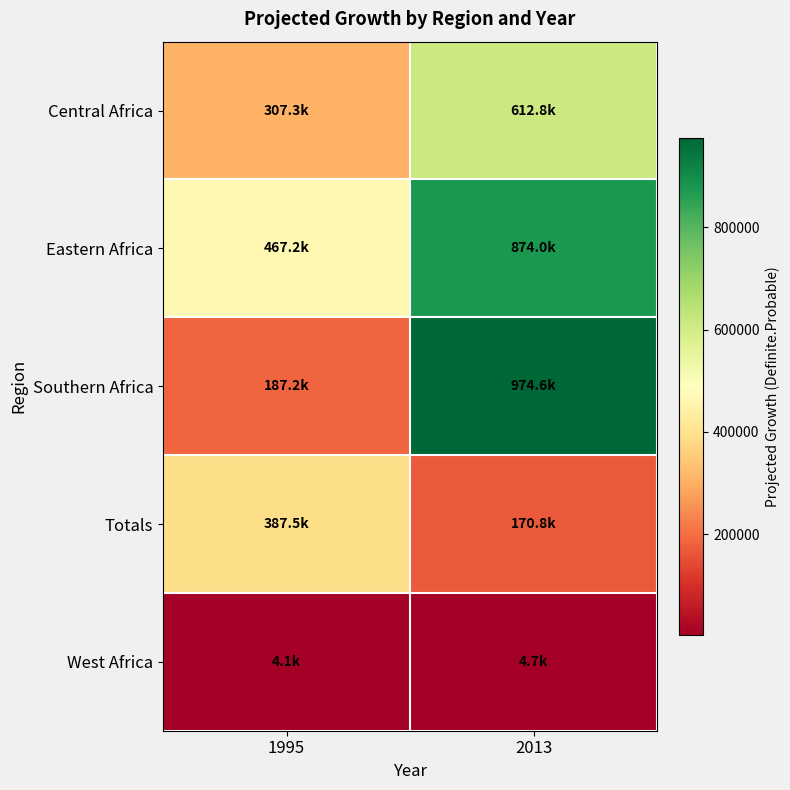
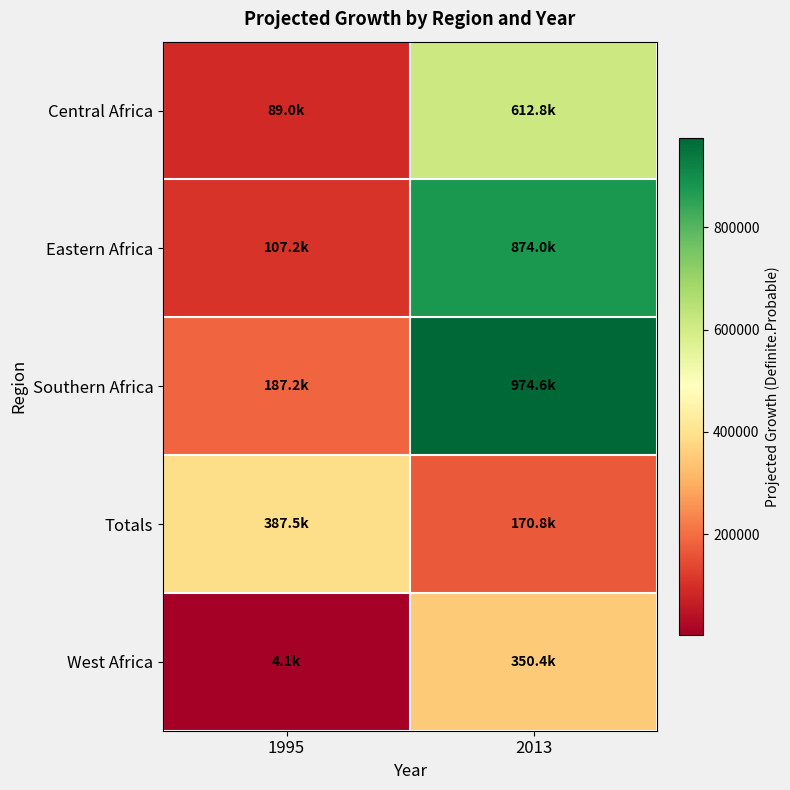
Central Africa, 1995: 307.3k -> 89.0k
Eastern Africa, 1995: 467.2k -> 107.2k
West Africa, 2013: 4.7k -> 350.4k
